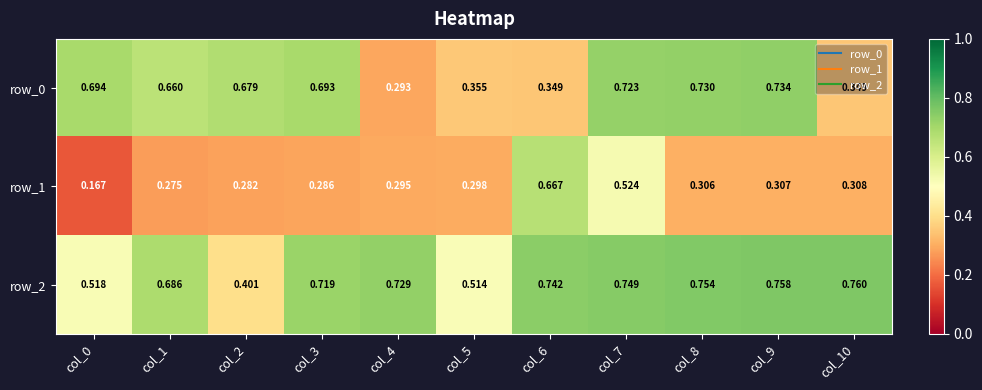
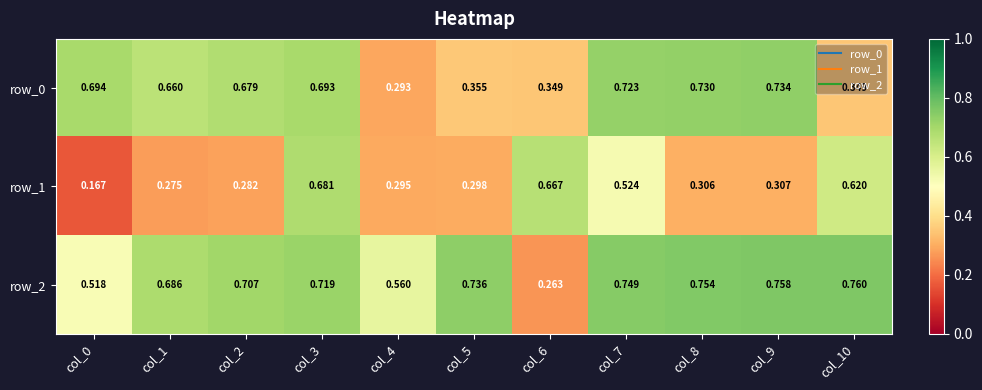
row_1, col_3: 0.286 -> 0.681
row_1, col_10: 0.308 -> 0.620
row_2, col_2: 0.401 -> 0.707
row_2, col_4: 0.729 -> 0.560
row_2, col_5: 0.514 -> 0.736
row_2, col_6: 0.742 -> 0.263
